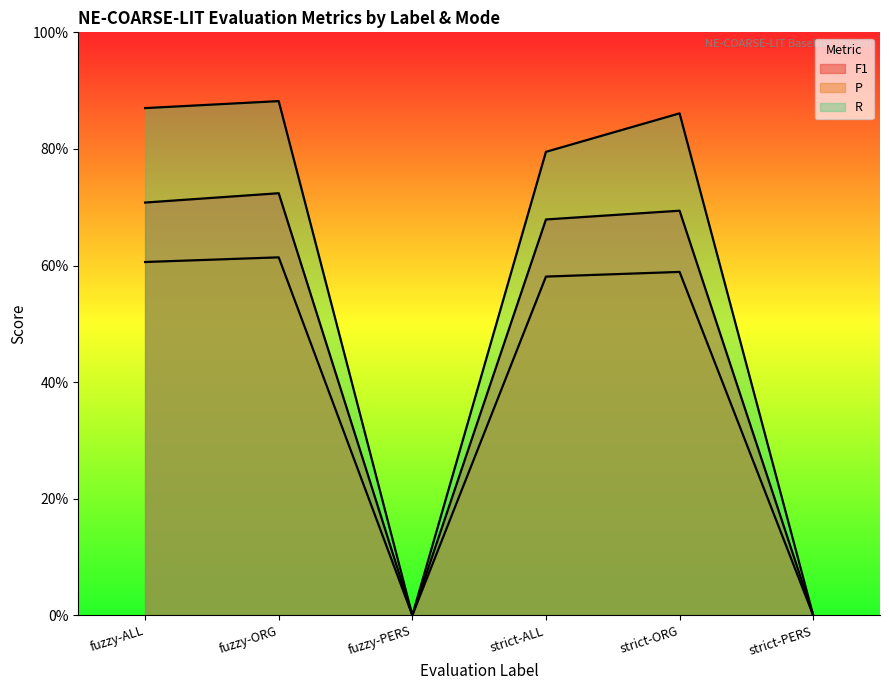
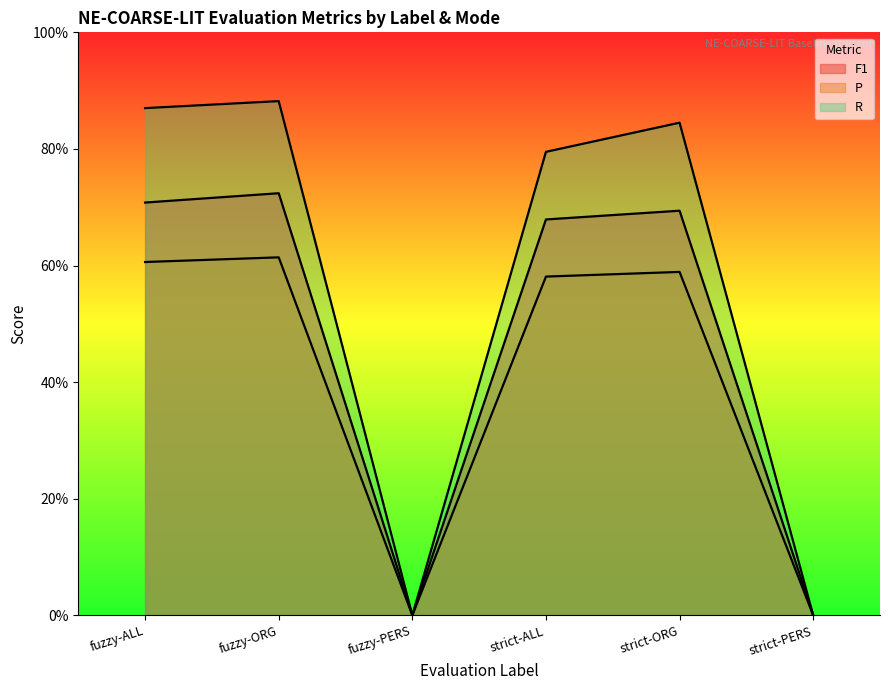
R, strict-ORG: 86% -> 85%
